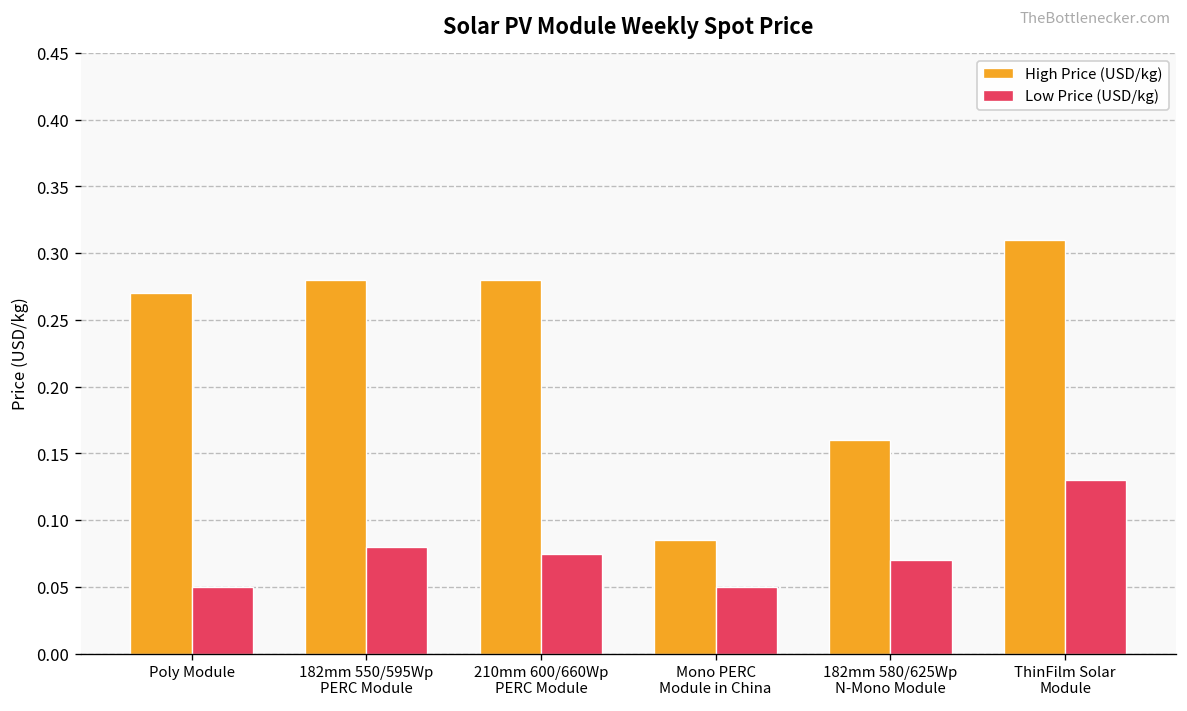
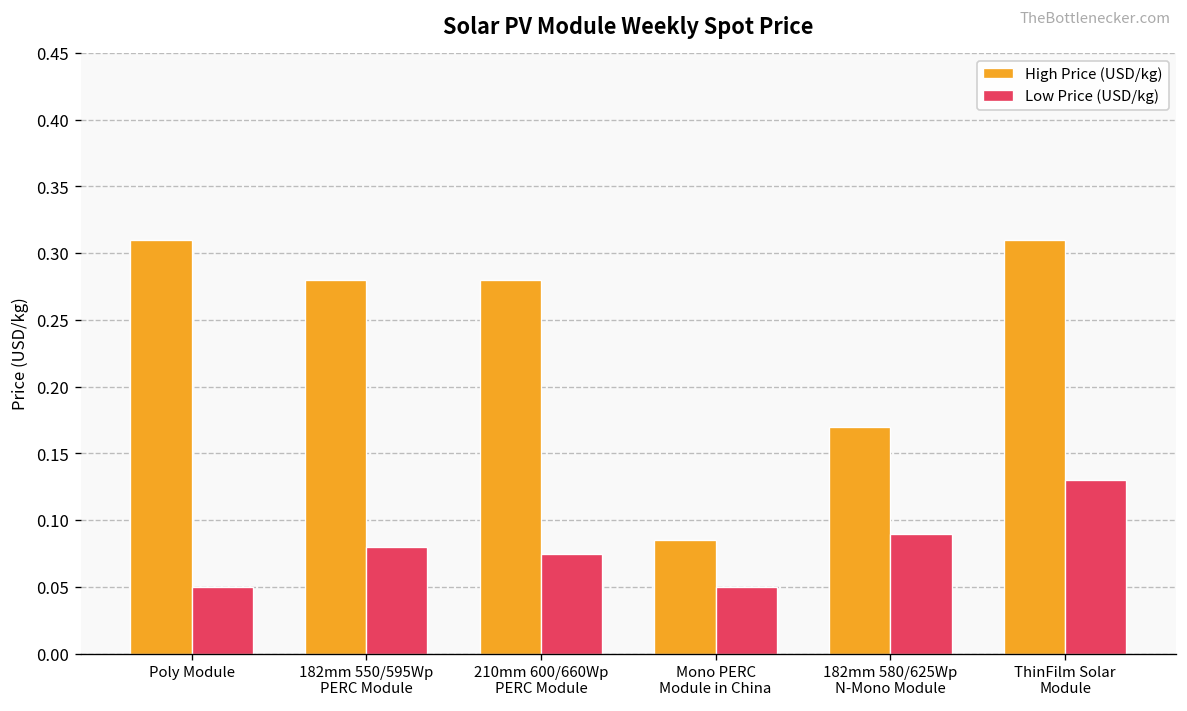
High Price (USD/kg), Poly Module: 0.27 -> 0.31
High Price (USD/kg), 182mm 580/625Wp N-Mono Module: 0.16 -> 0.17
Low Price (USD/kg), 182mm 580/625Wp N-Mono Module: 0.07 -> 0.09
